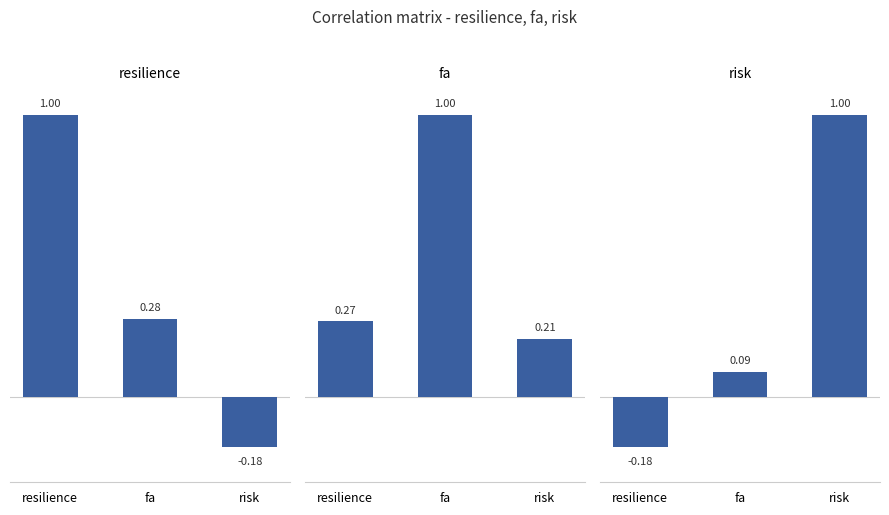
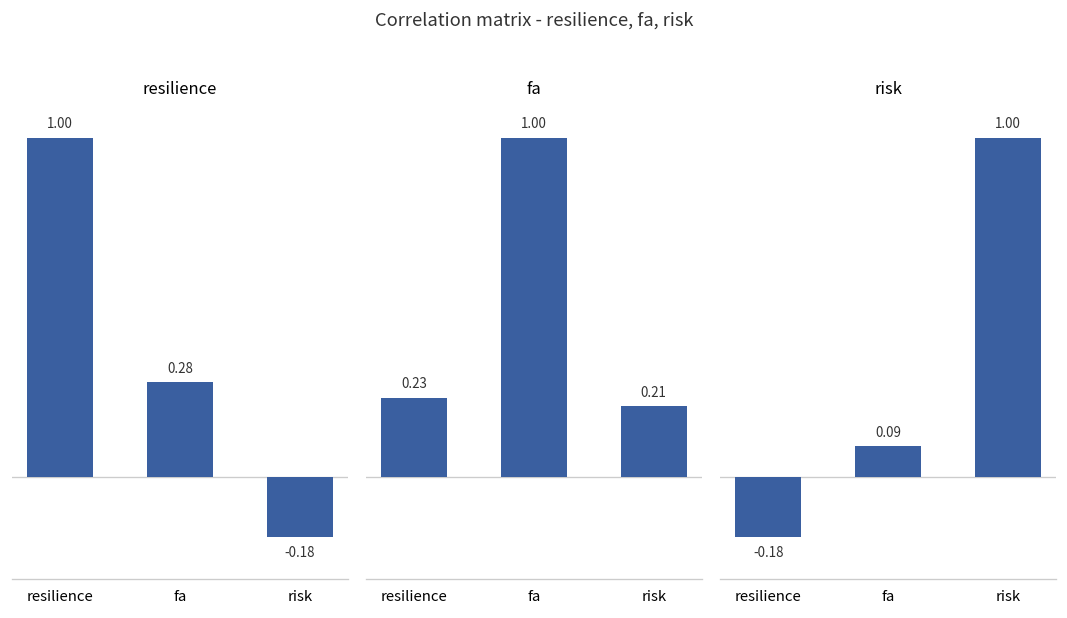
fa, resilience: 0.27 -> 0.23
